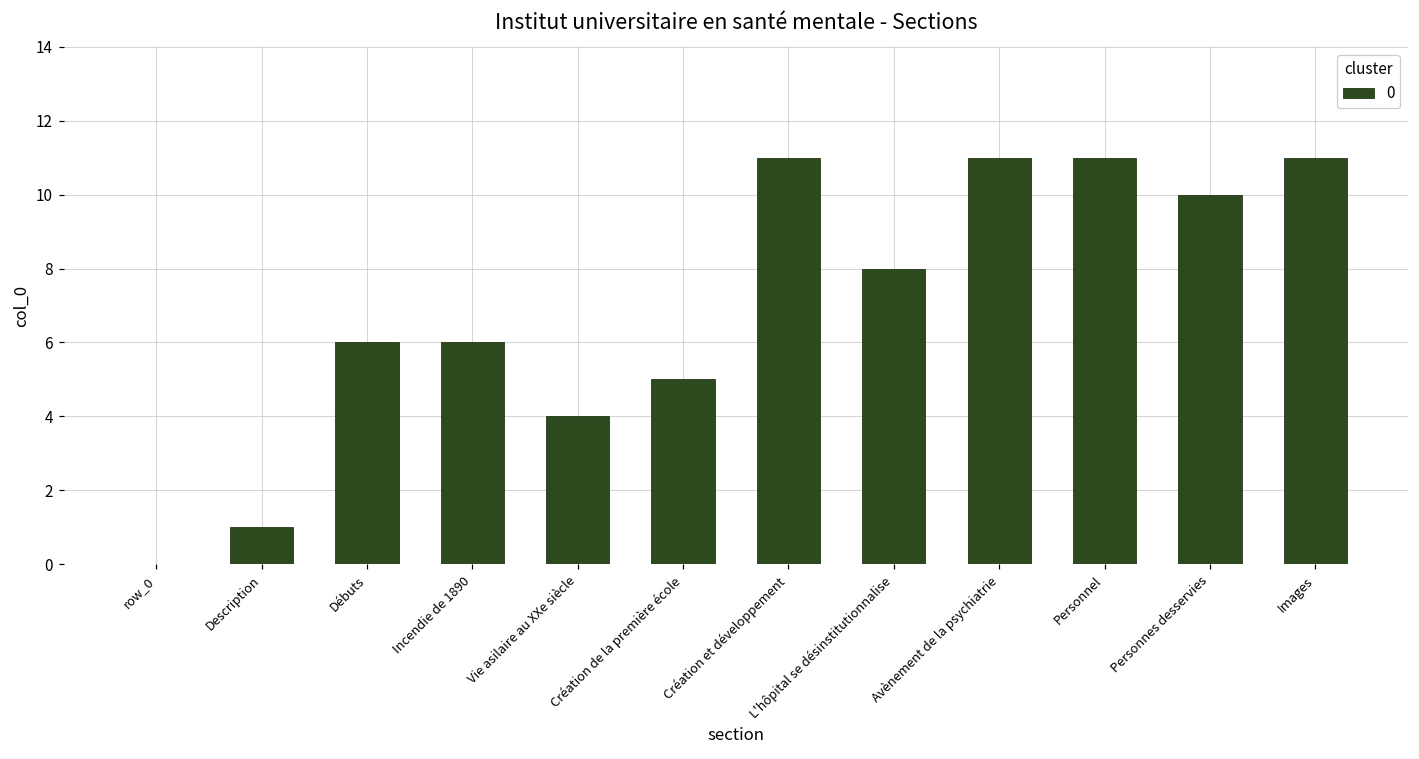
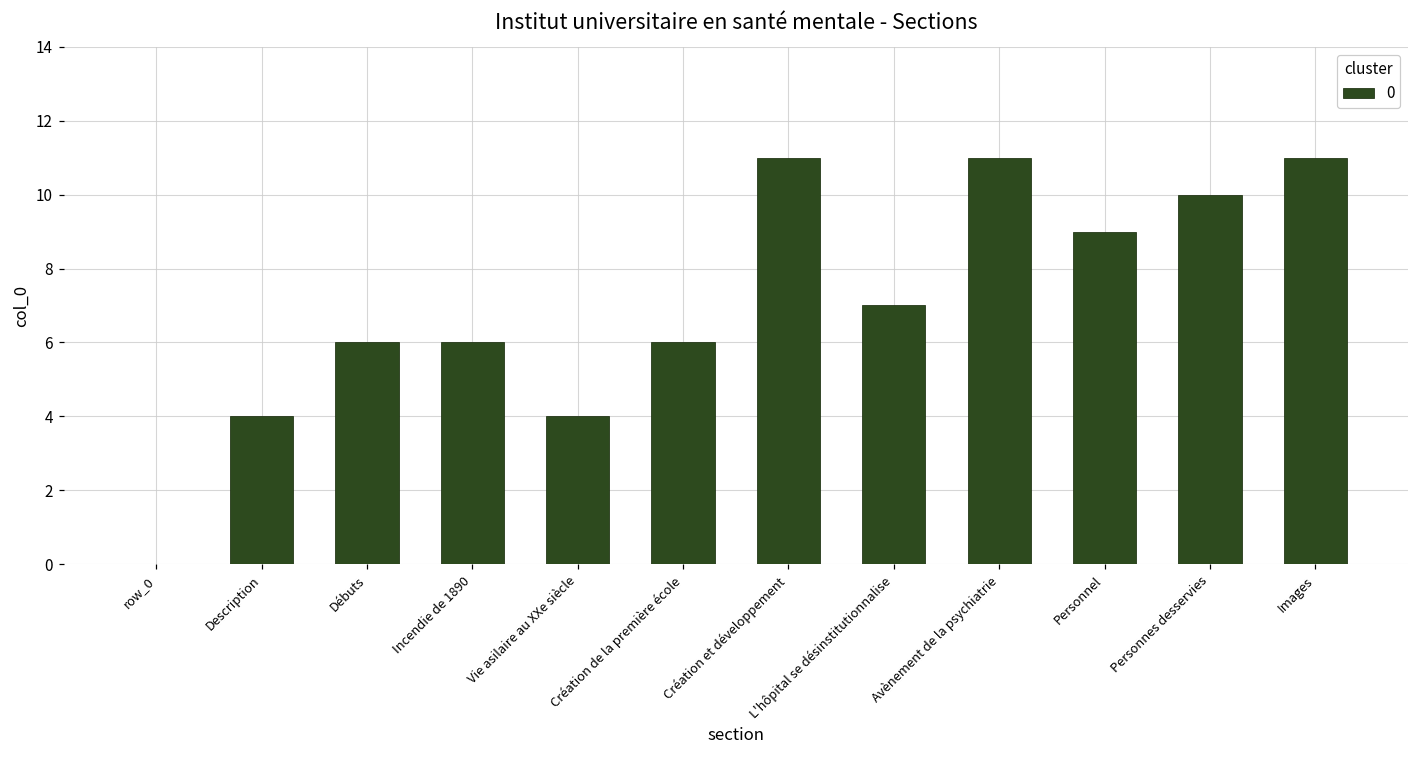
Description: 1 -> 4
Création de la première école: 5 -> 6
L'hôpital se désinstitutionnalise: 8 -> 7
Personnel: 11 -> 9
